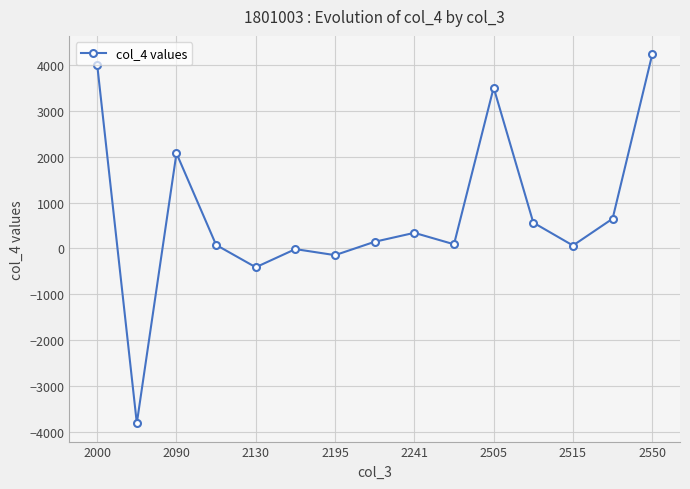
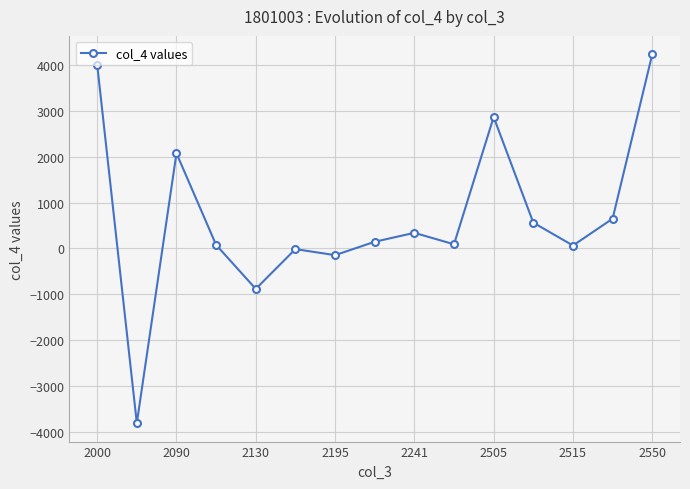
2130: -400 -> -900
2505: 3500 -> 2900
